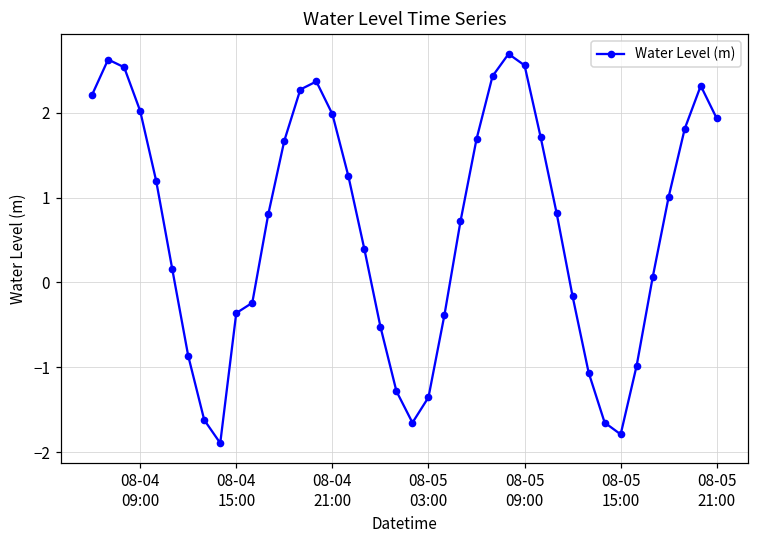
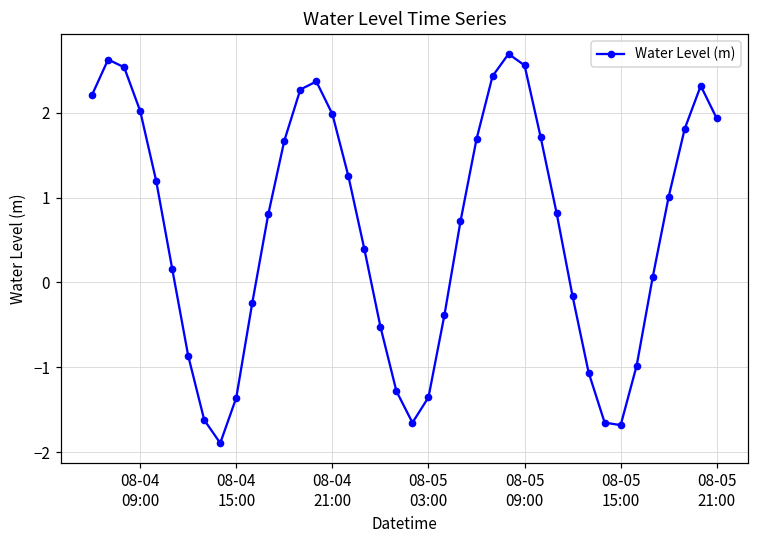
08-04 15:00: -0.4 -> -1.4
08-05 15:00: -1.8 -> -1.7
